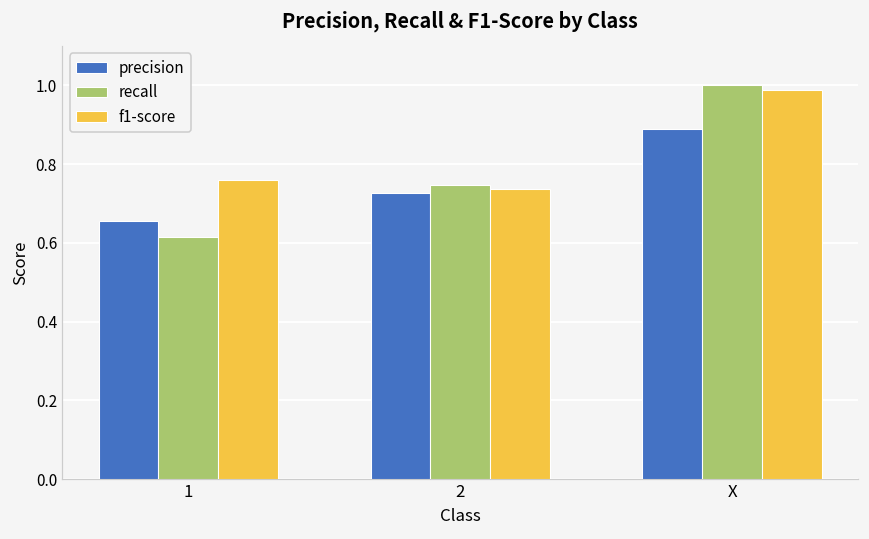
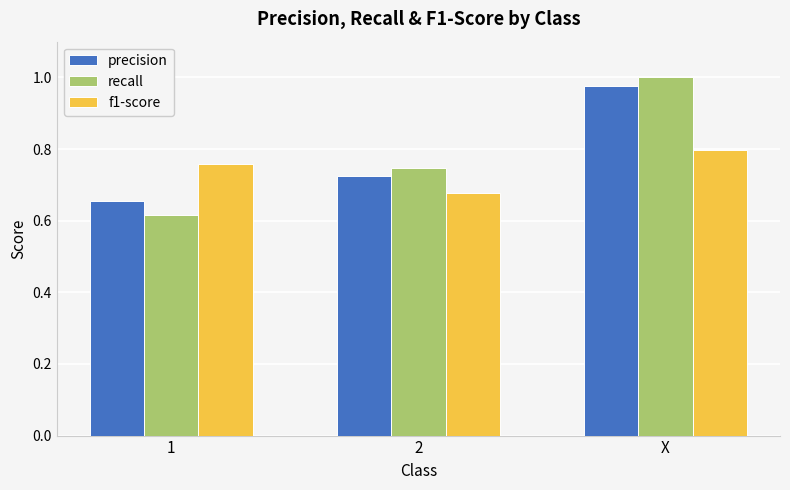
f1-score, 2: 0.74 -> 0.68
precision, X: 0.89 -> 0.98
f1-score, X: 0.99 -> 0.80
